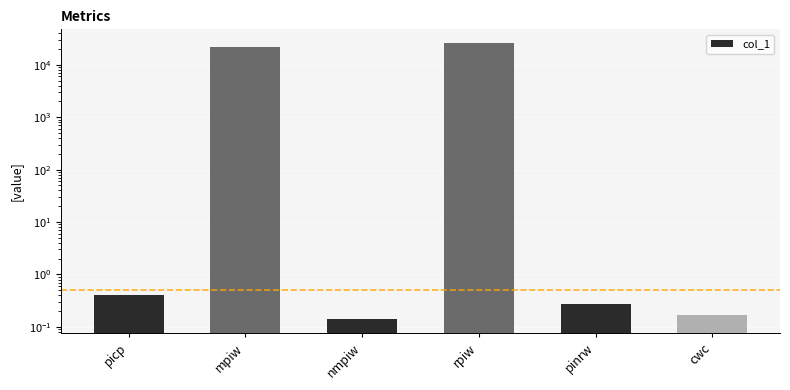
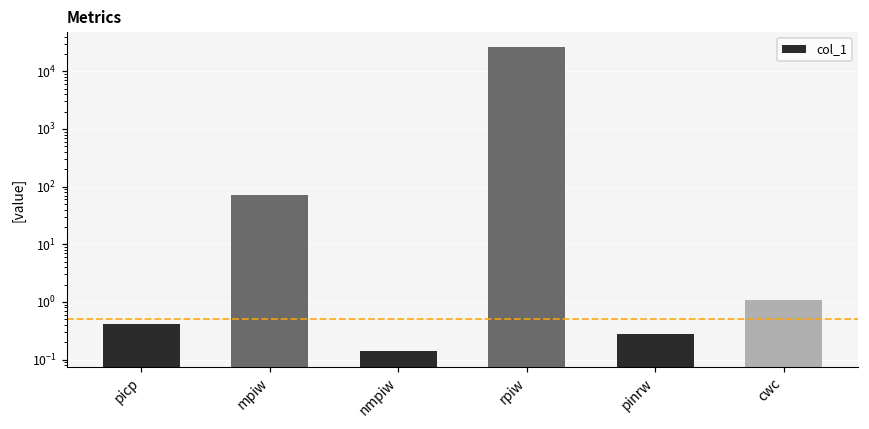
mpiw: 22000 -> 70
cwc: 0.17 -> 1.1
